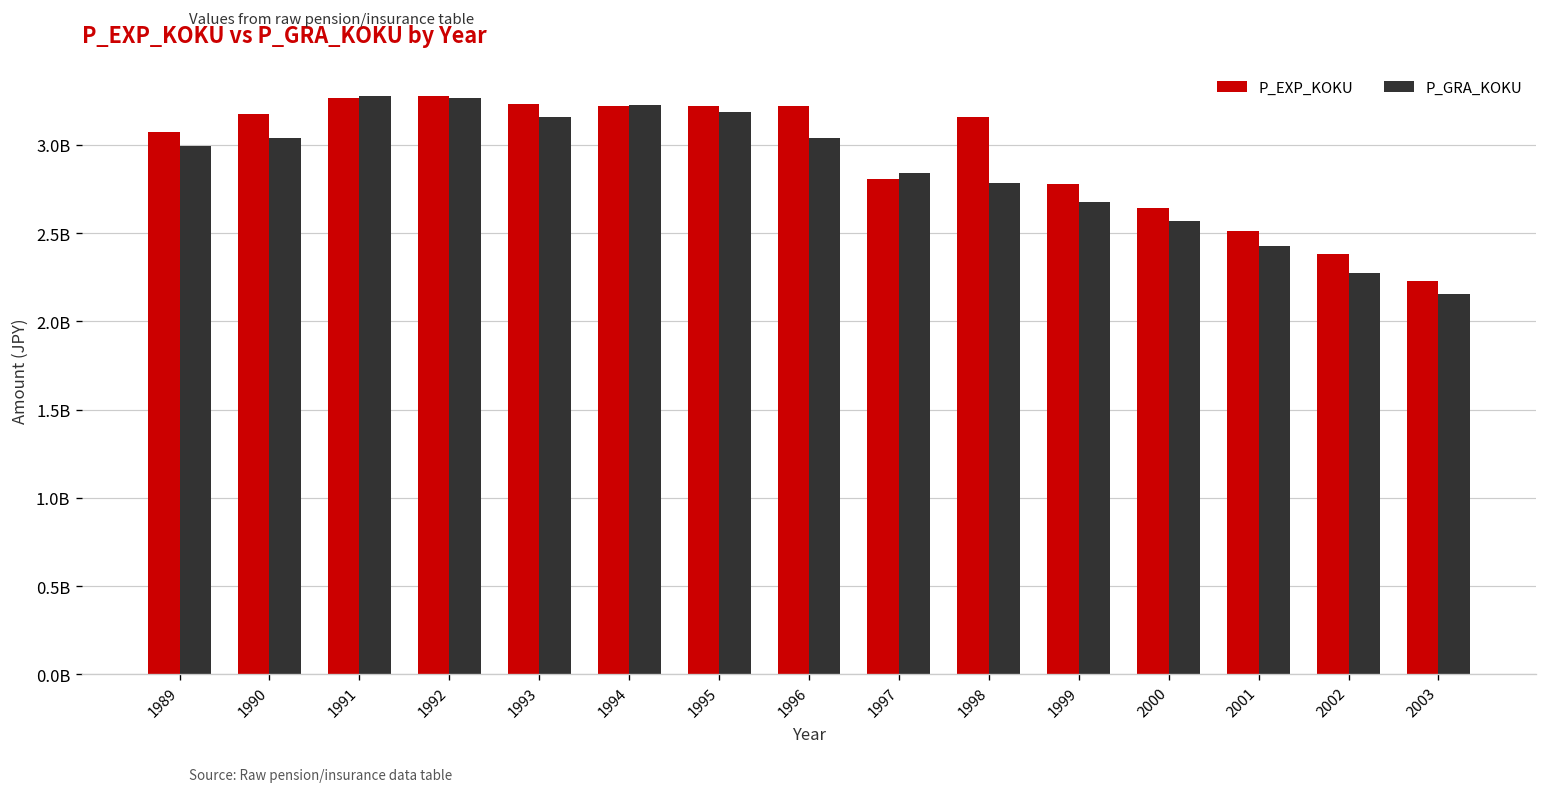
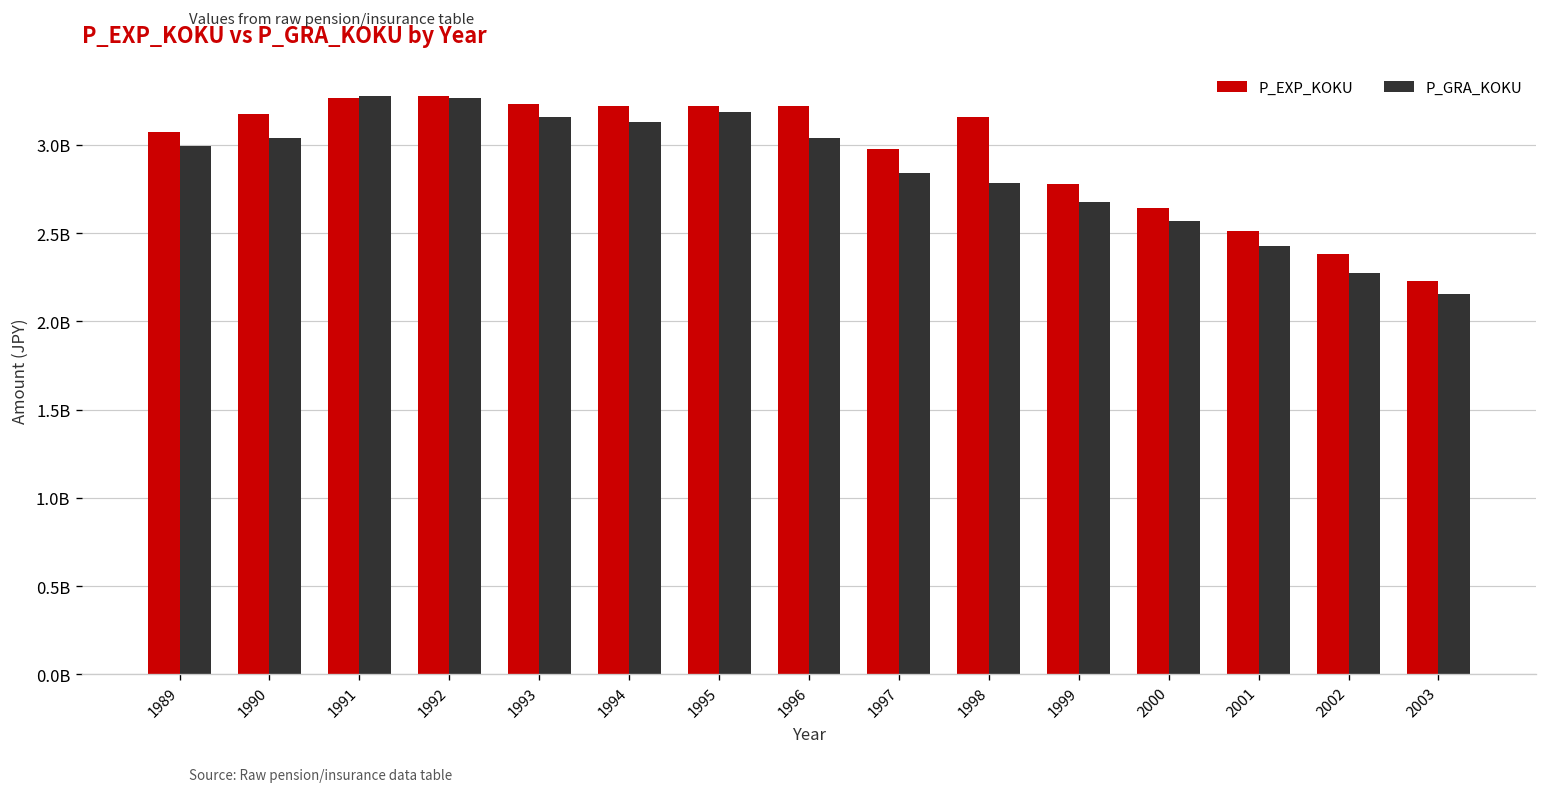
P_GRA_KOKU, 1994: 3230000000 -> 3130000000
P_EXP_KOKU, 1997: 2800000000 -> 2980000000
